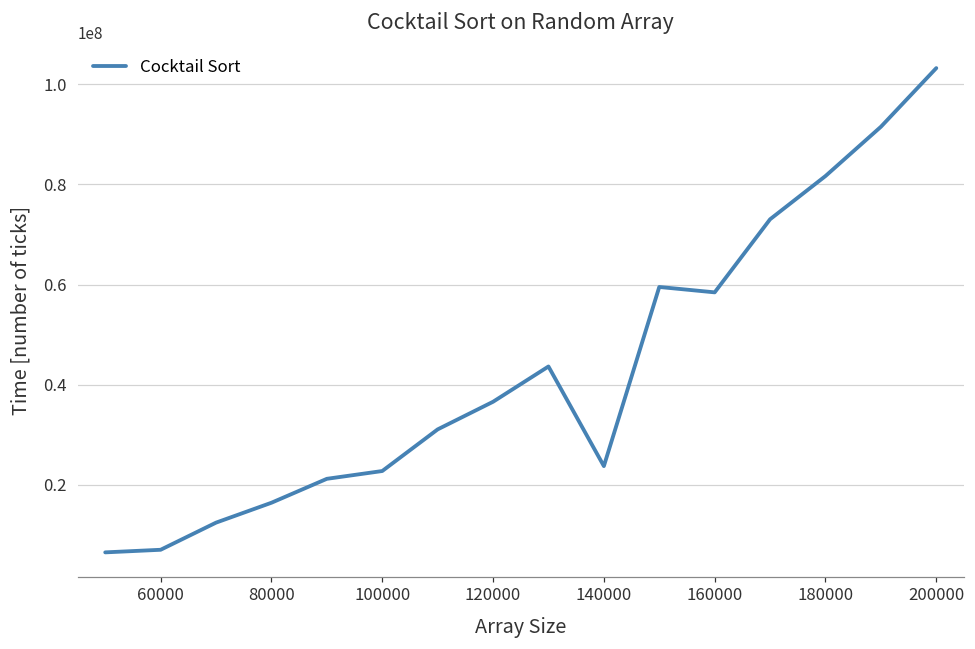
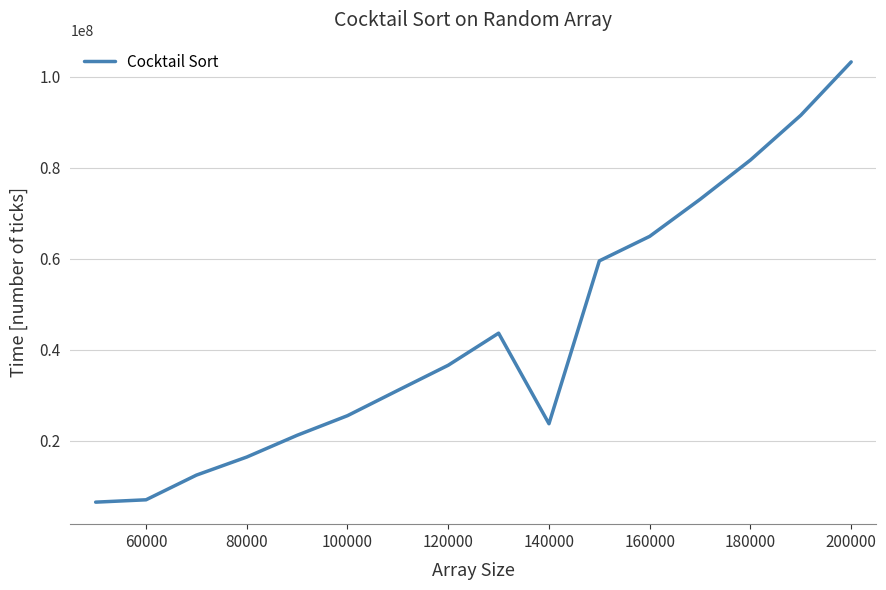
100000: 23000000 -> 25000000
160000: 58000000 -> 65000000
